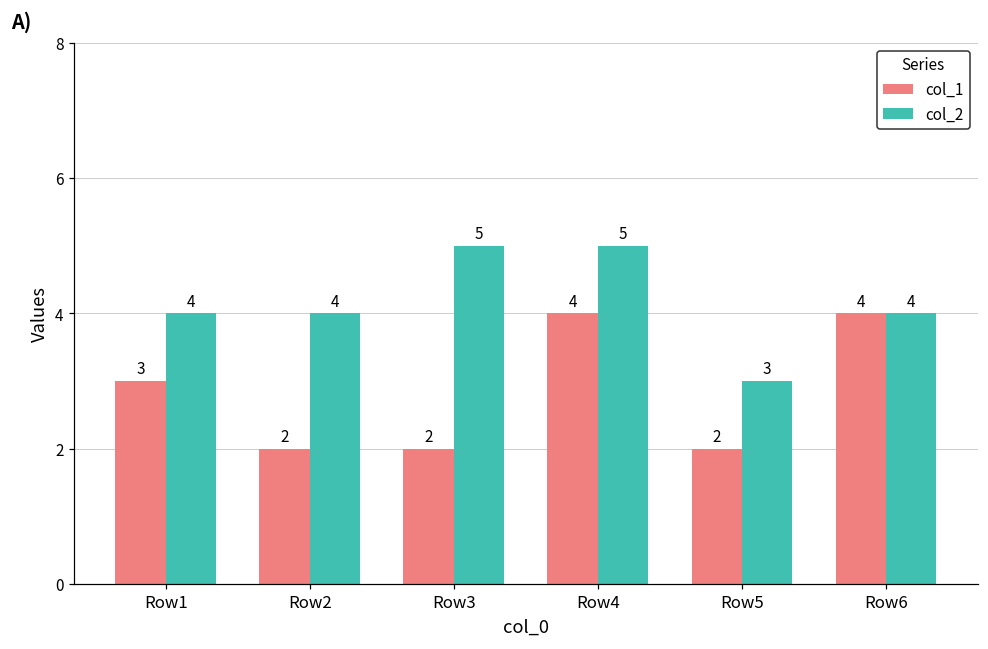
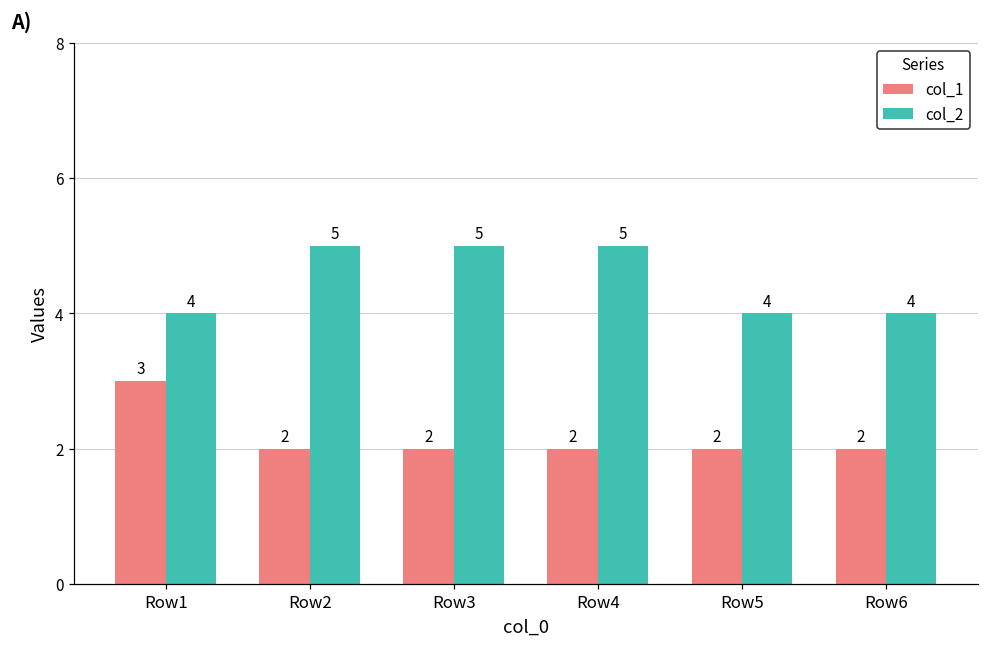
col_2, Row2: 4 -> 5
col_1, Row4: 4 -> 2
col_2, Row5: 3 -> 4
col_1, Row6: 4 -> 2
